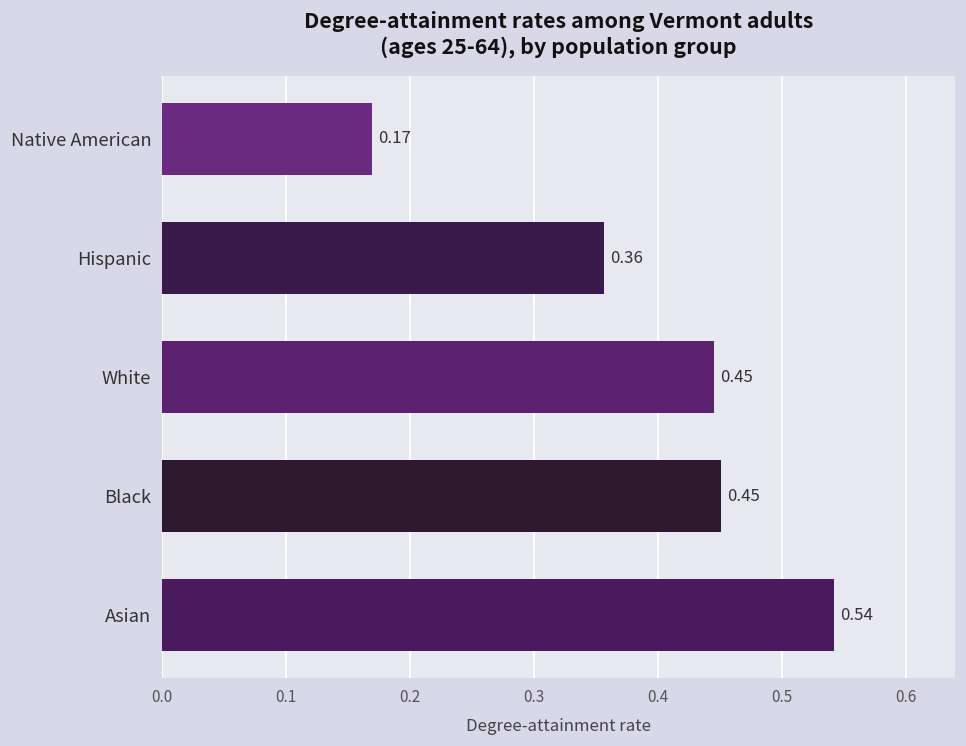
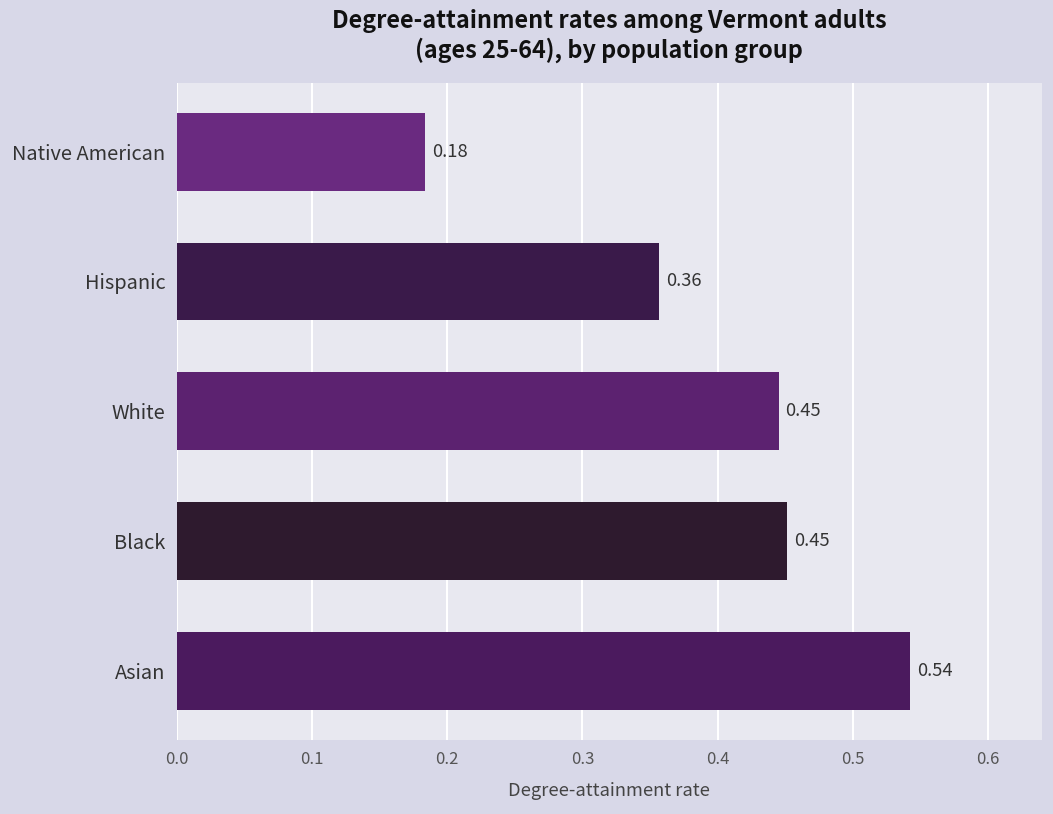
Native American: 0.17 -> 0.18
